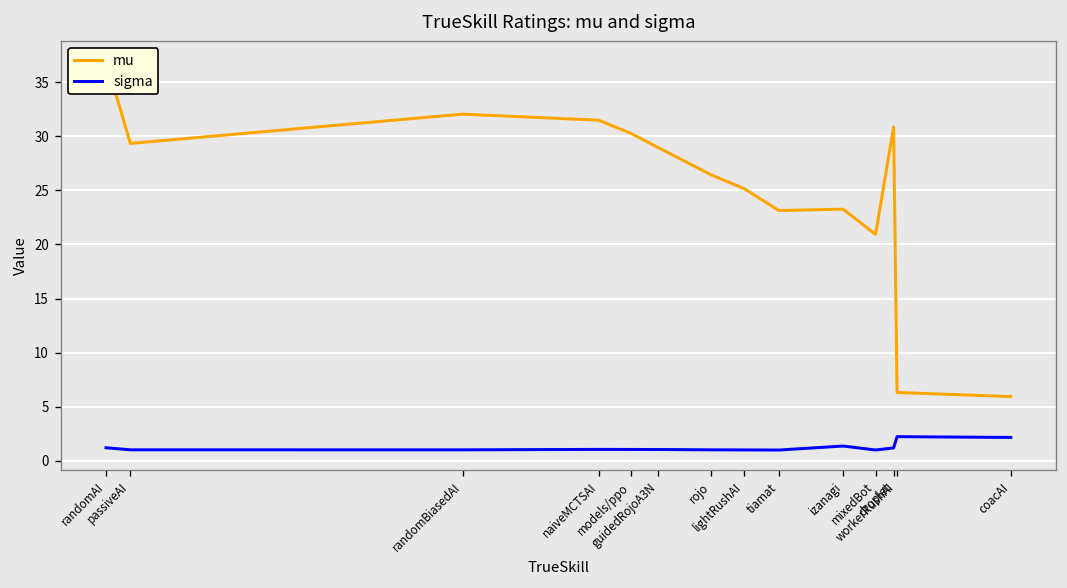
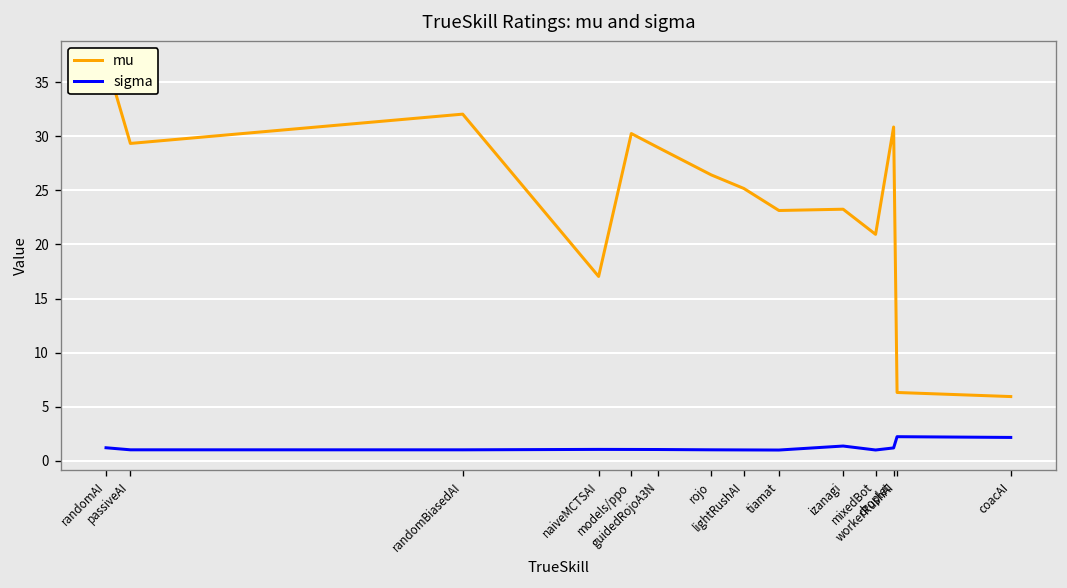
mu, naiveMCTSAI: 31 -> 17
